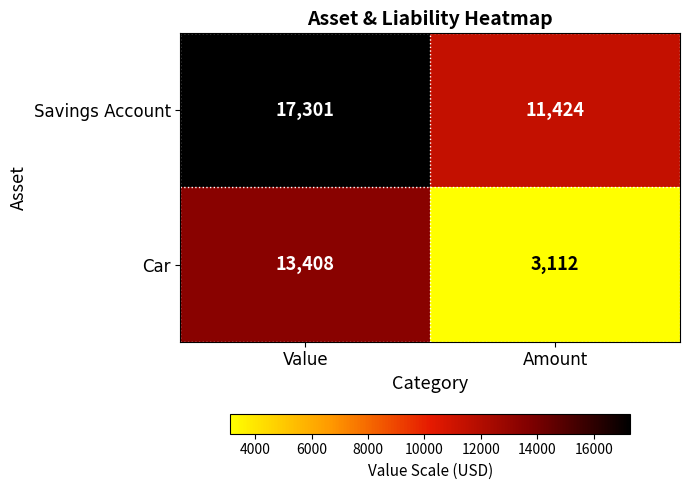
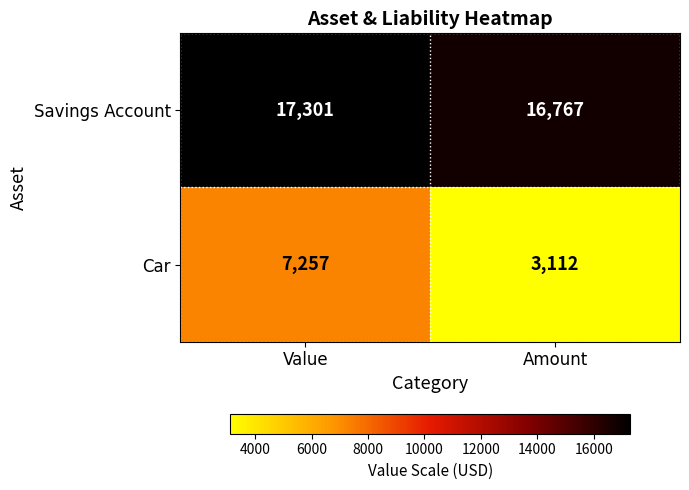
Savings Account, Amount: 11,424 -> 16,767
Car, Value: 13,408 -> 7,257
